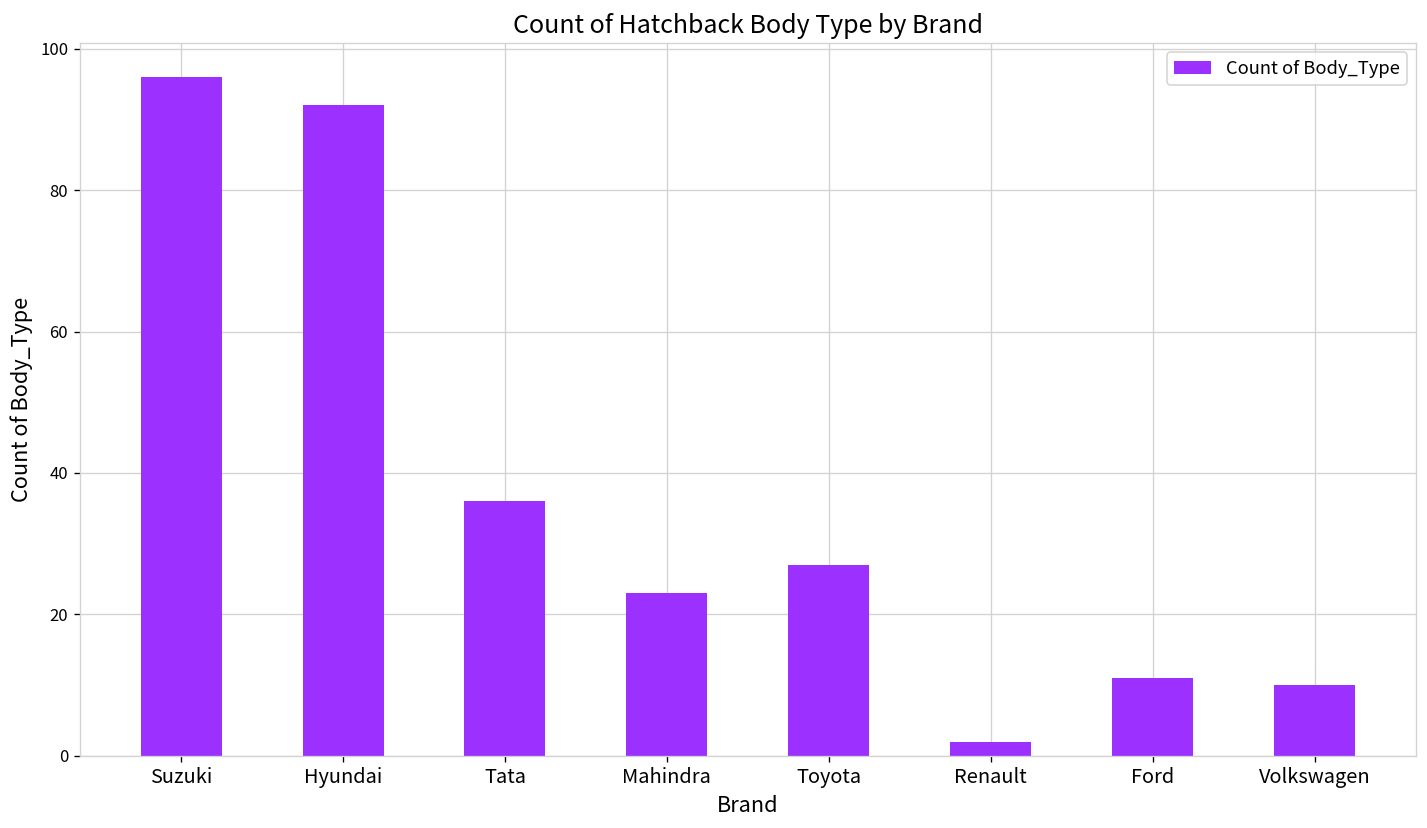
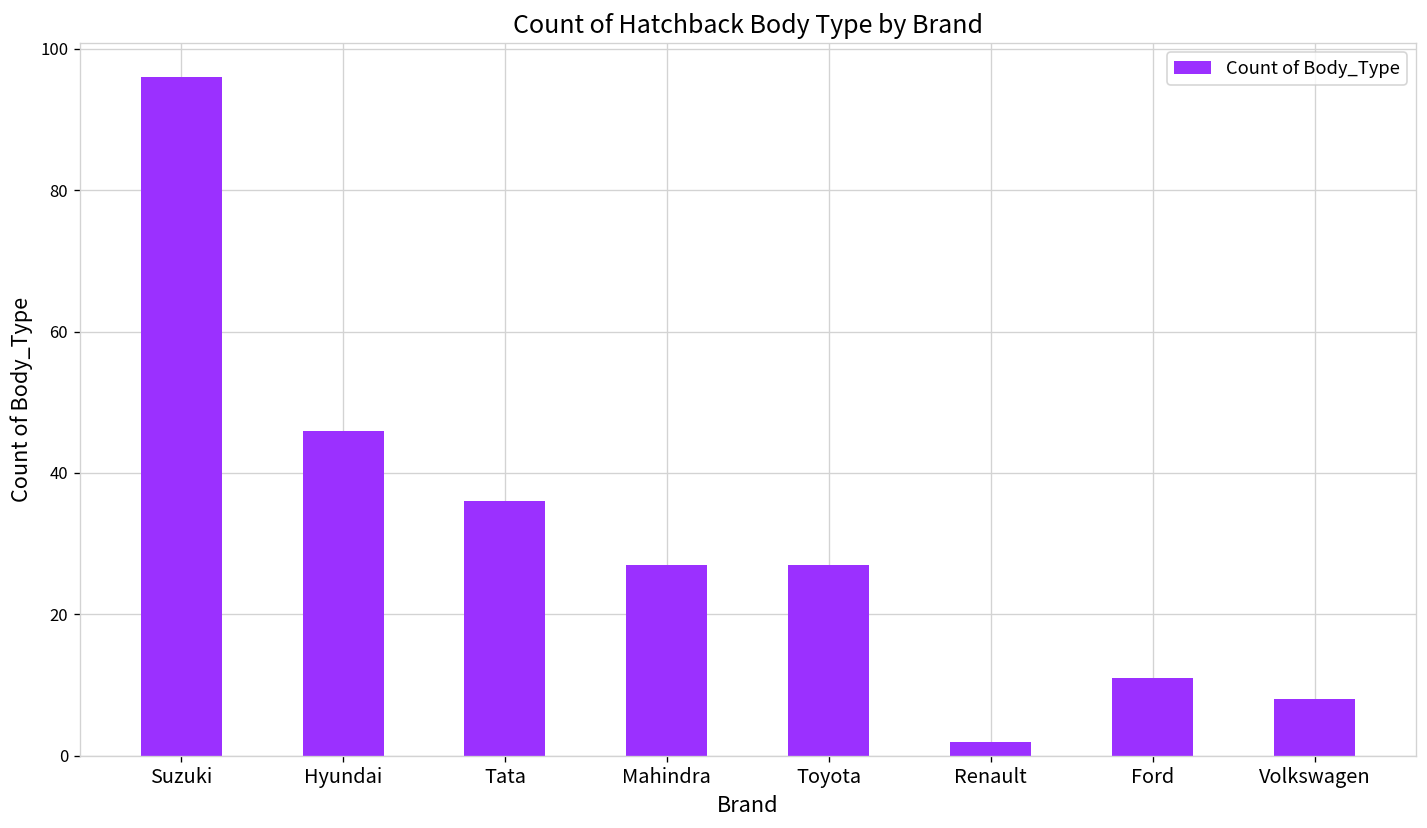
Hyundai: 92 -> 46
Mahindra: 23 -> 27
Volkswagen: 10 -> 8
